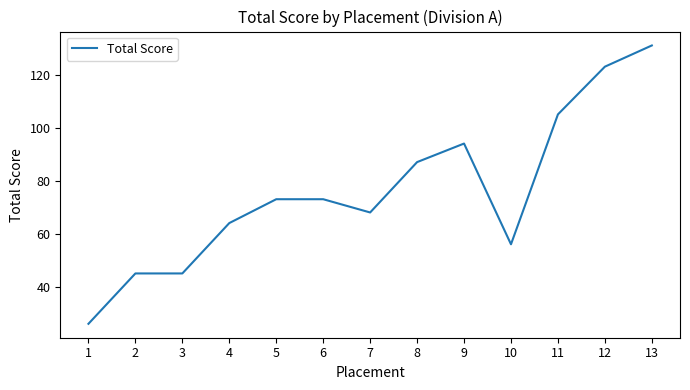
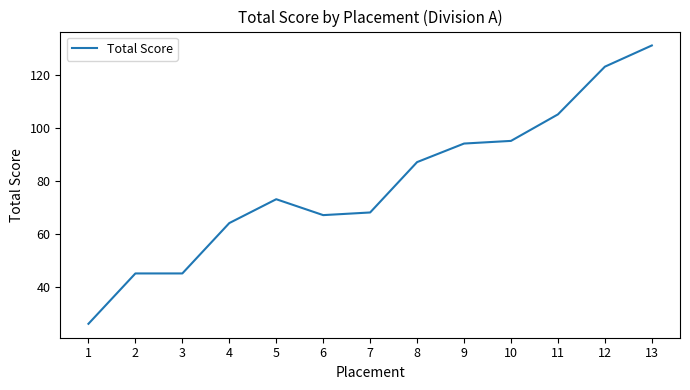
6: 73 -> 67
10: 56 -> 95
